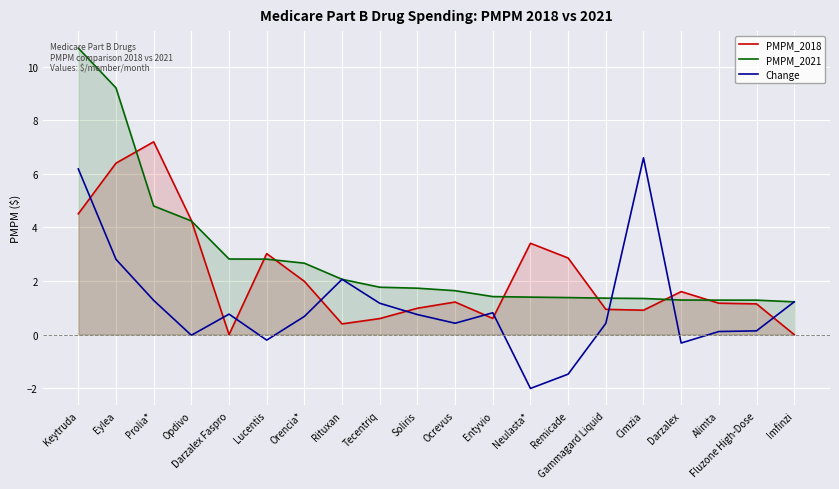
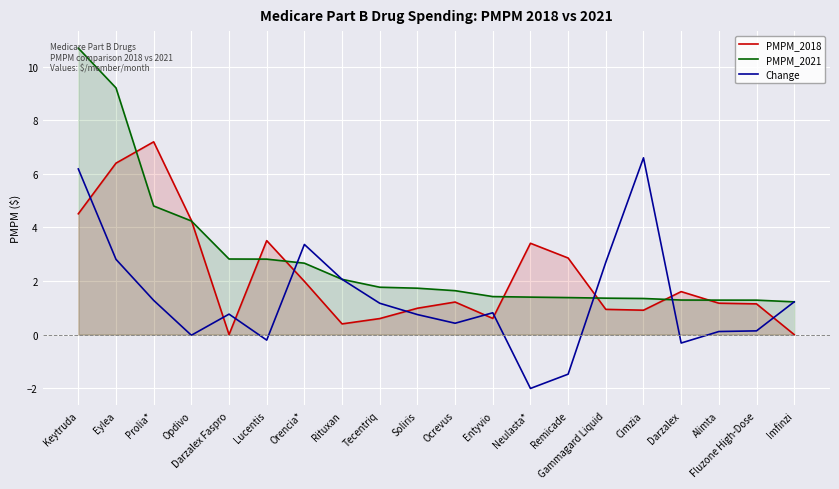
PMPM_2018, Lucentis: 3.0 -> 3.5
Change, Orencia*: 0.7 -> 3.4
Change, Gammagard Liquid: 0.4 -> 2.7
